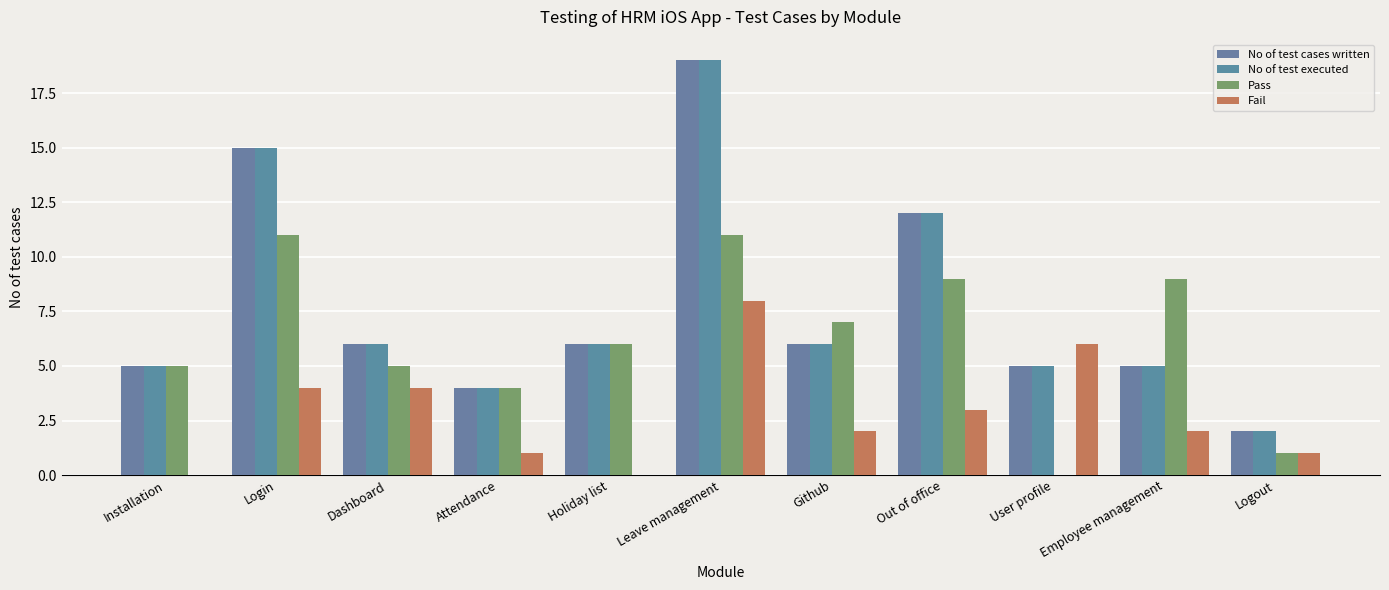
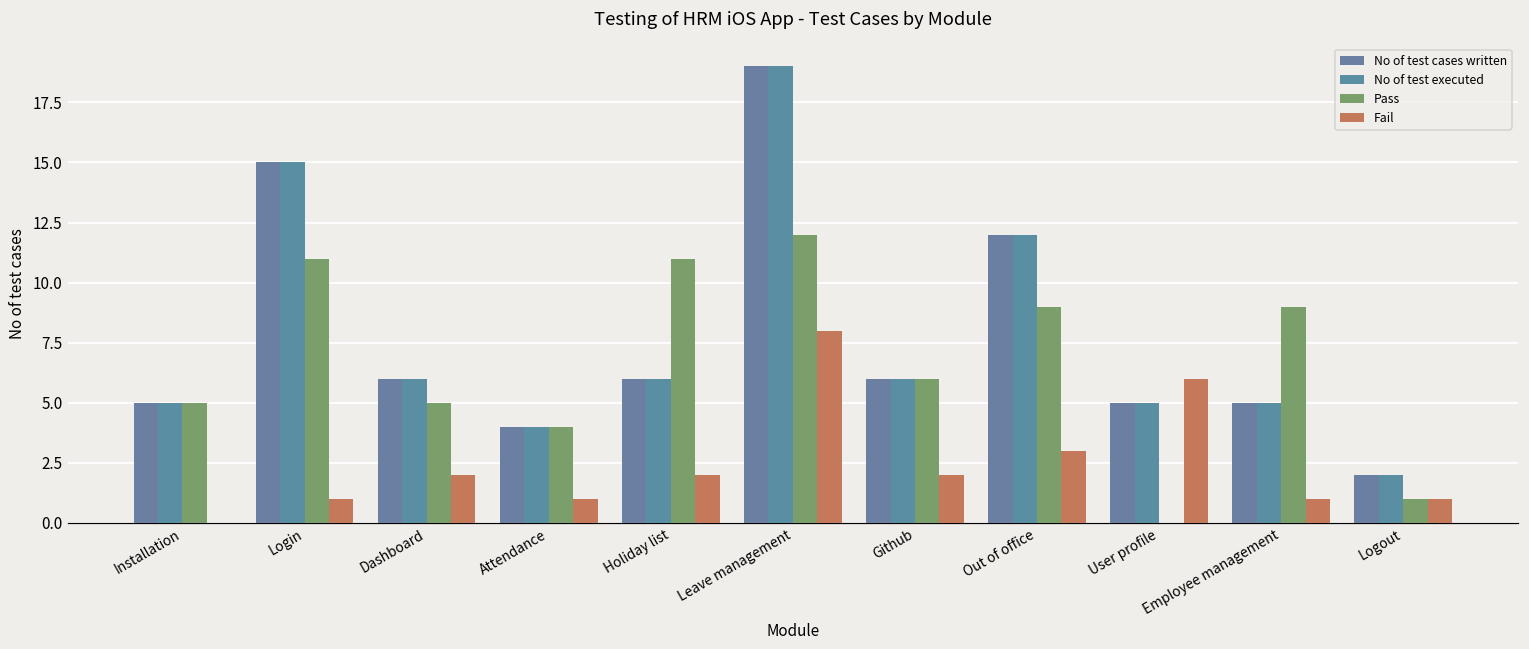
Fail, Login: 4 -> 1
Fail, Dashboard: 4 -> 2
Pass, Holiday list: 6 -> 11
Fail, Holiday list: 0 -> 2
Pass, Leave management: 11 -> 12
Pass, Github: 7 -> 6
Fail, Employee management: 2 -> 1
